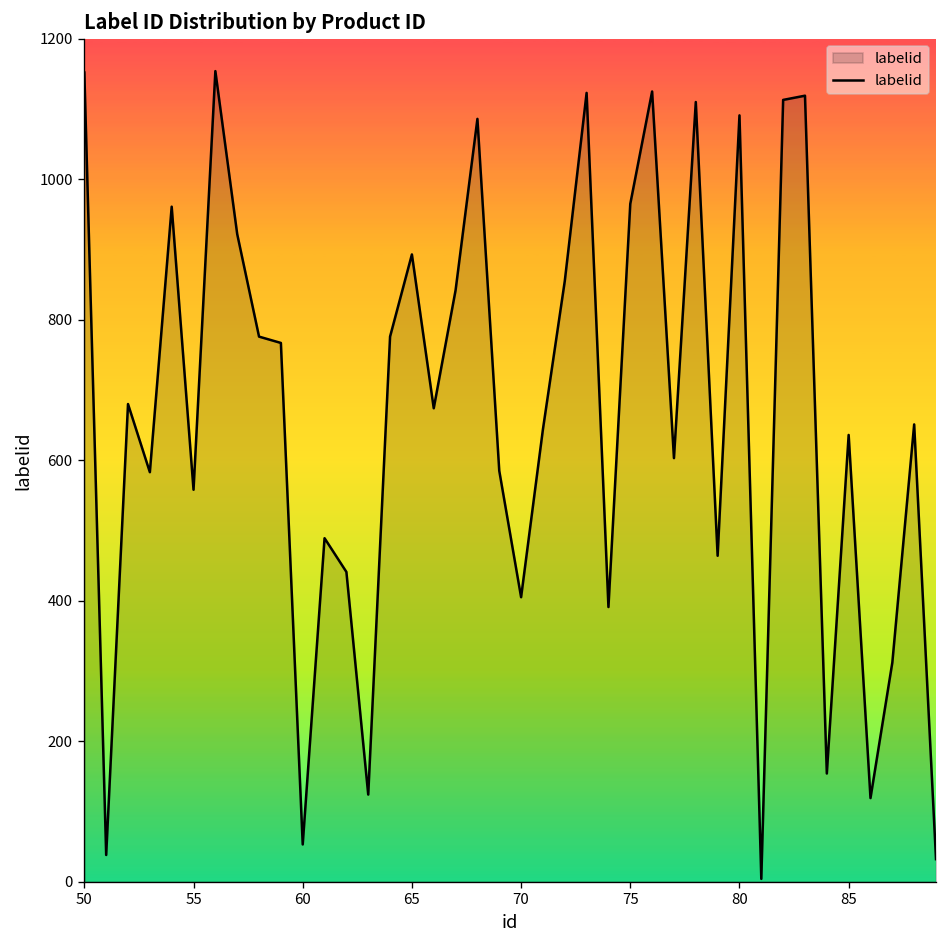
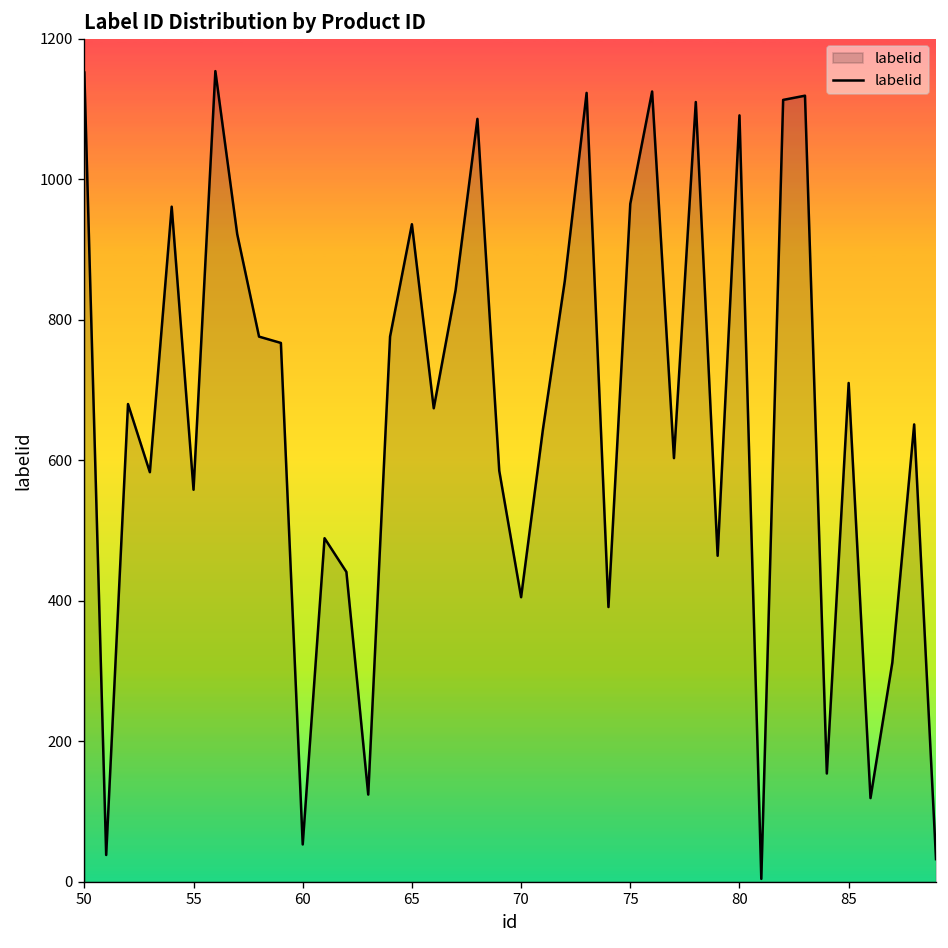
65: 890 -> 940
85: 640 -> 710
